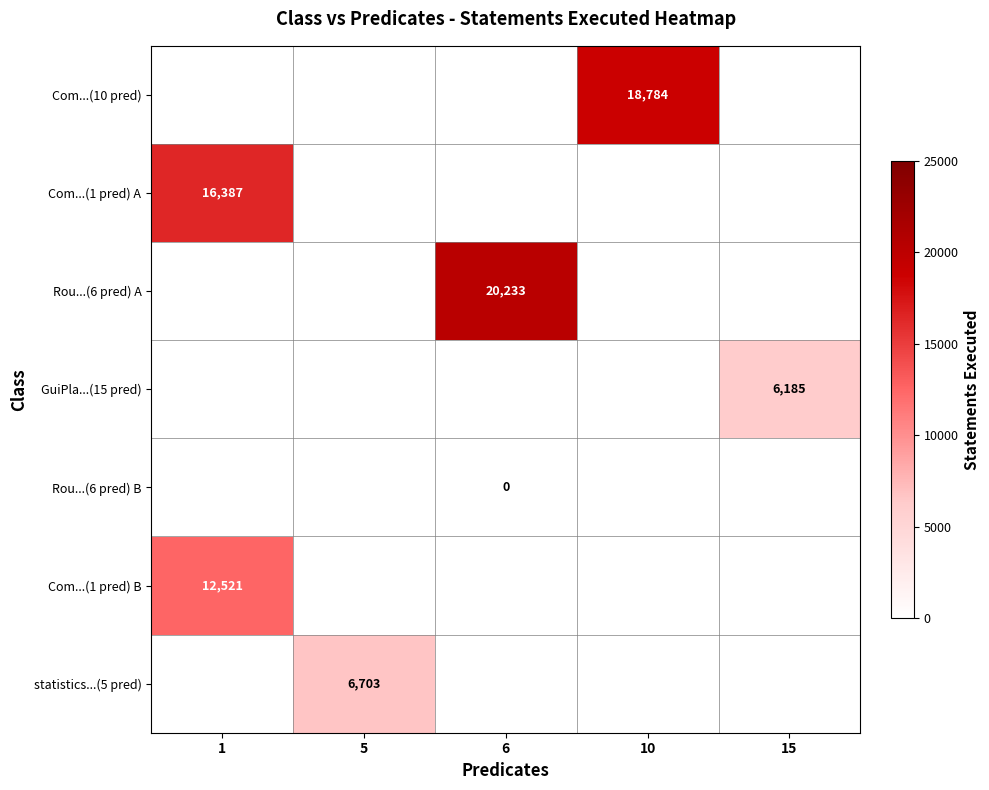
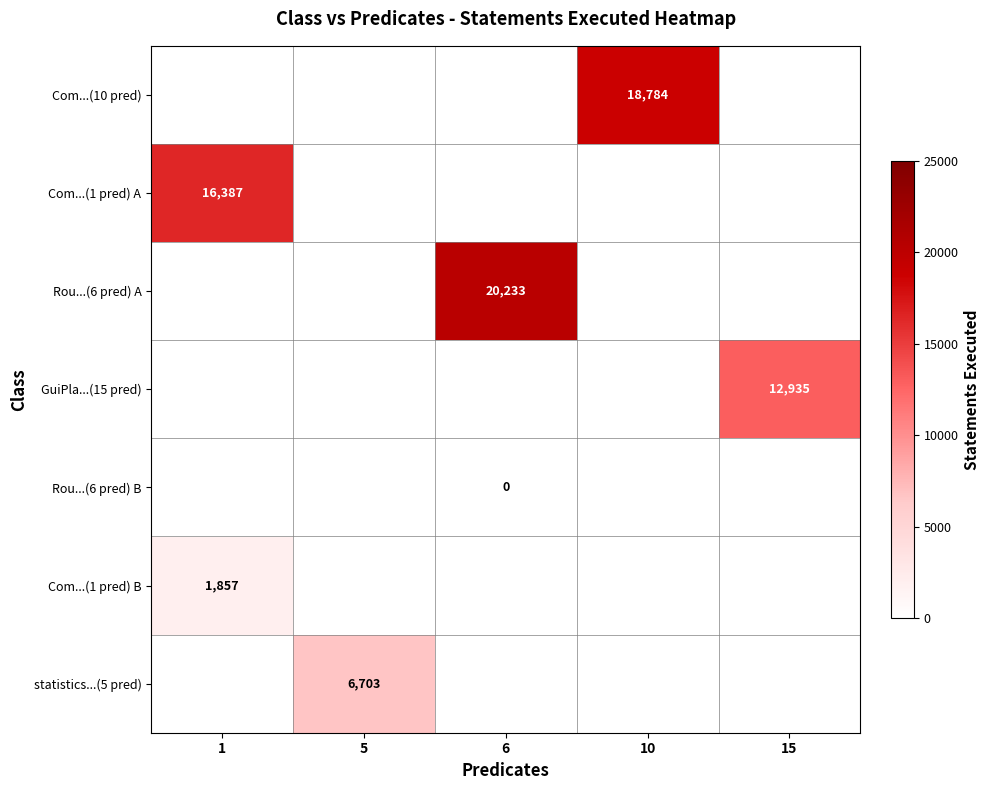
GuiPla...(15 pred), 15: 6,185 -> 12,935
Com...(1 pred) B, 1: 12,521 -> 1,857
